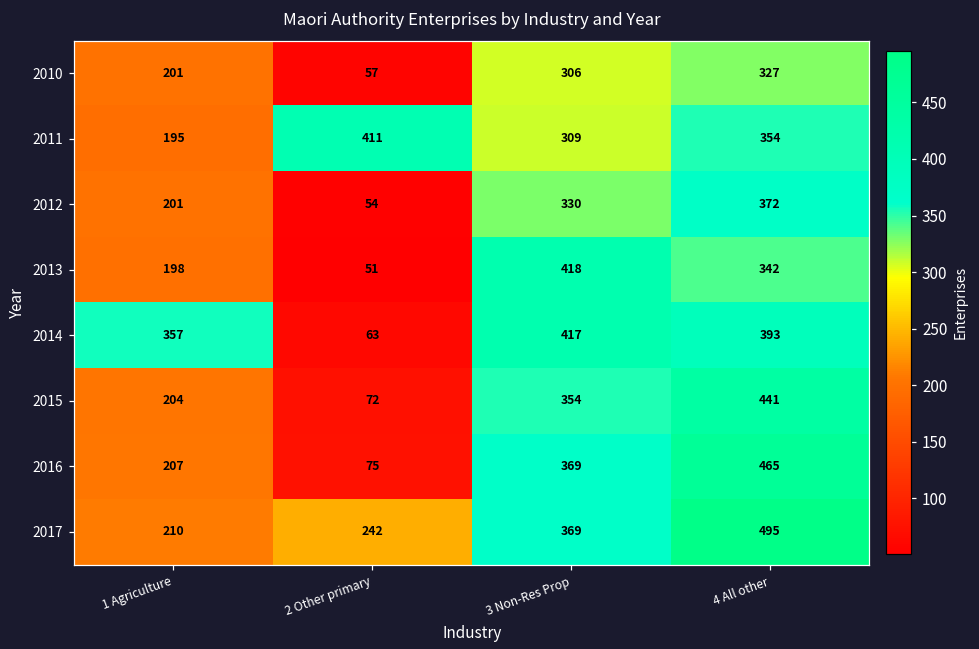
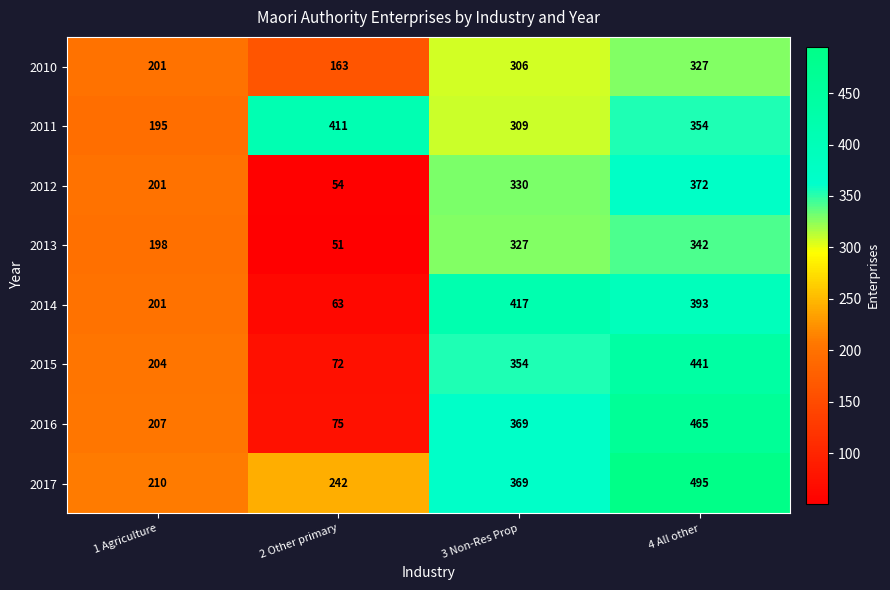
2010, 2 Other primary: 57 -> 163
2013, 3 Non-Res Prop: 418 -> 327
2014, 1 Agriculture: 357 -> 201
